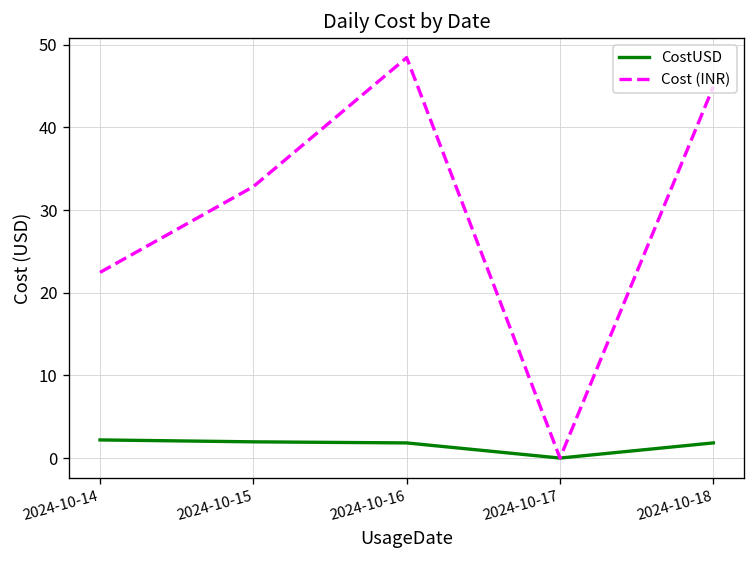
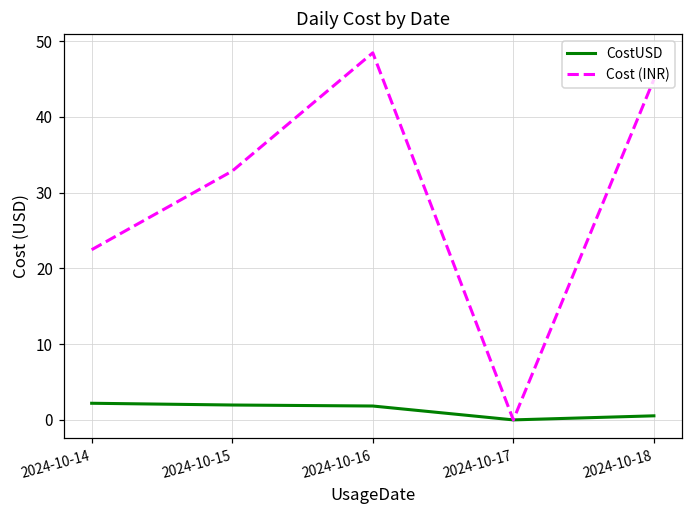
CostUSD, 2024-10-18: 2 -> 1
